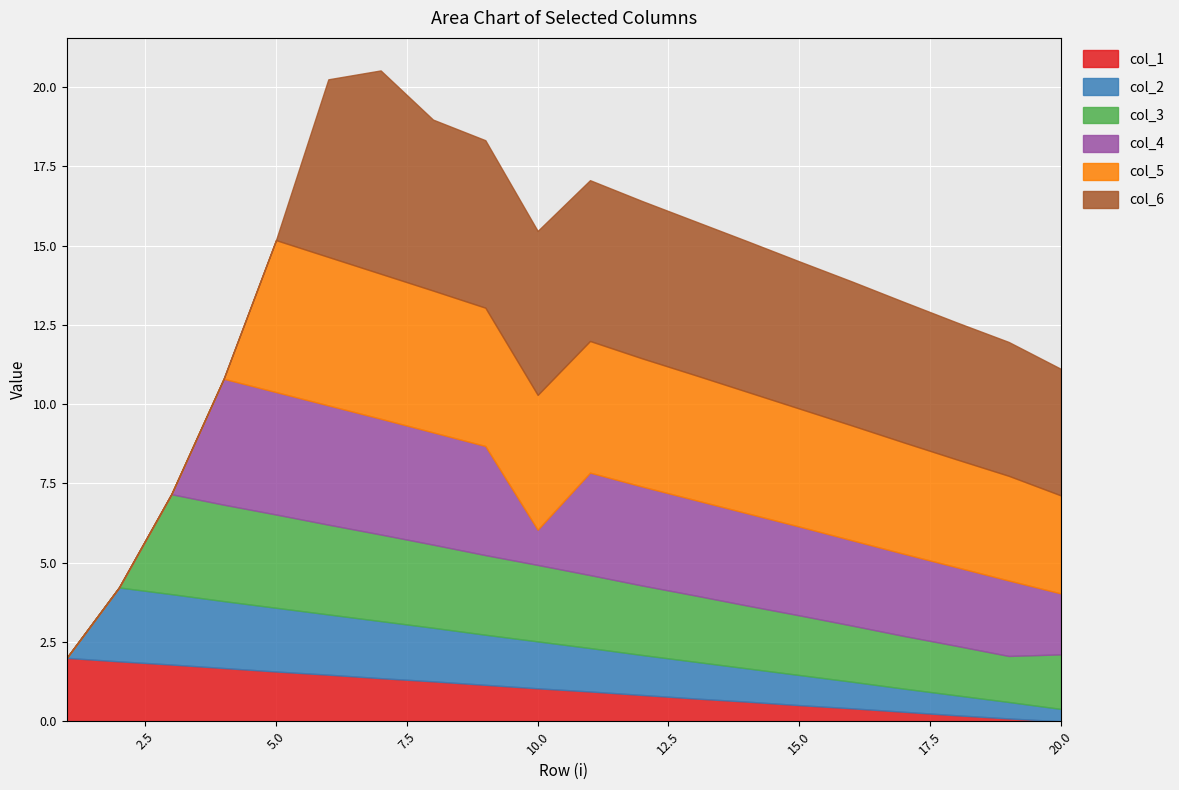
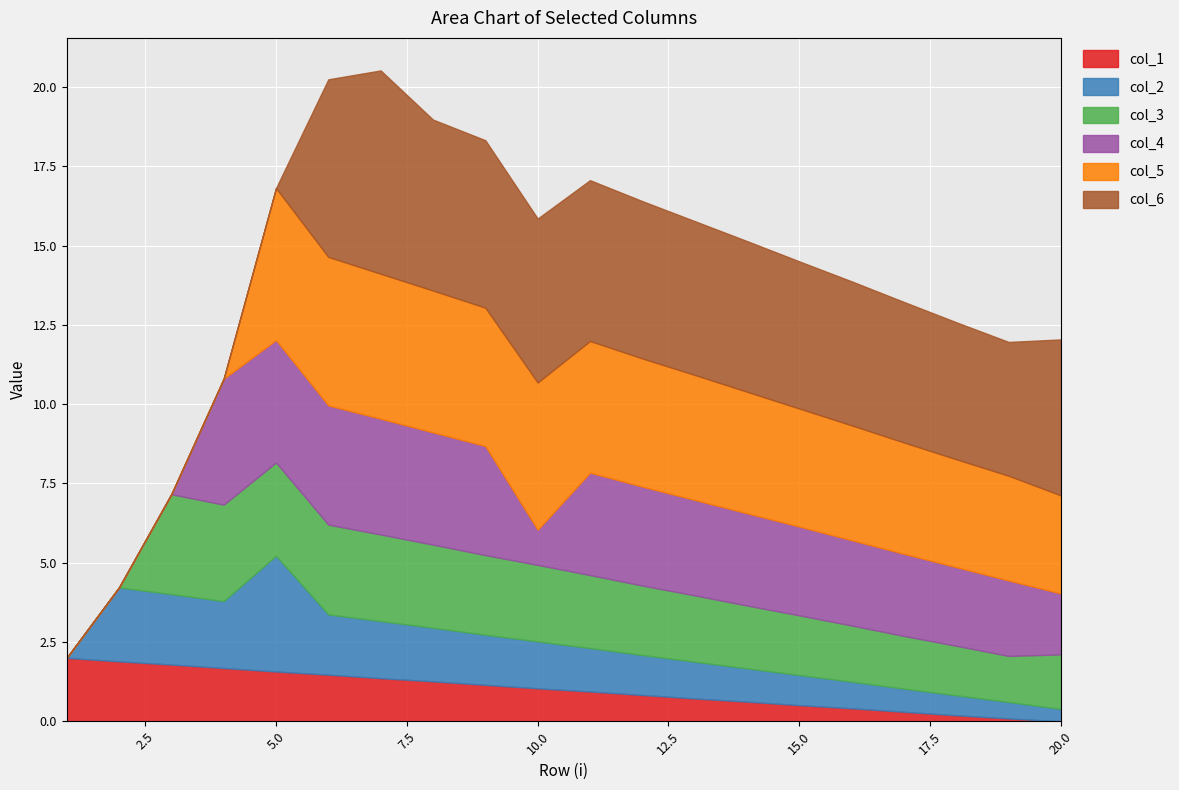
col_2, 5.0: 2.0 -> 3.6
col_5, 10.0: 4.2 -> 4.6
col_6, 20.0: 4.0 -> 4.9
